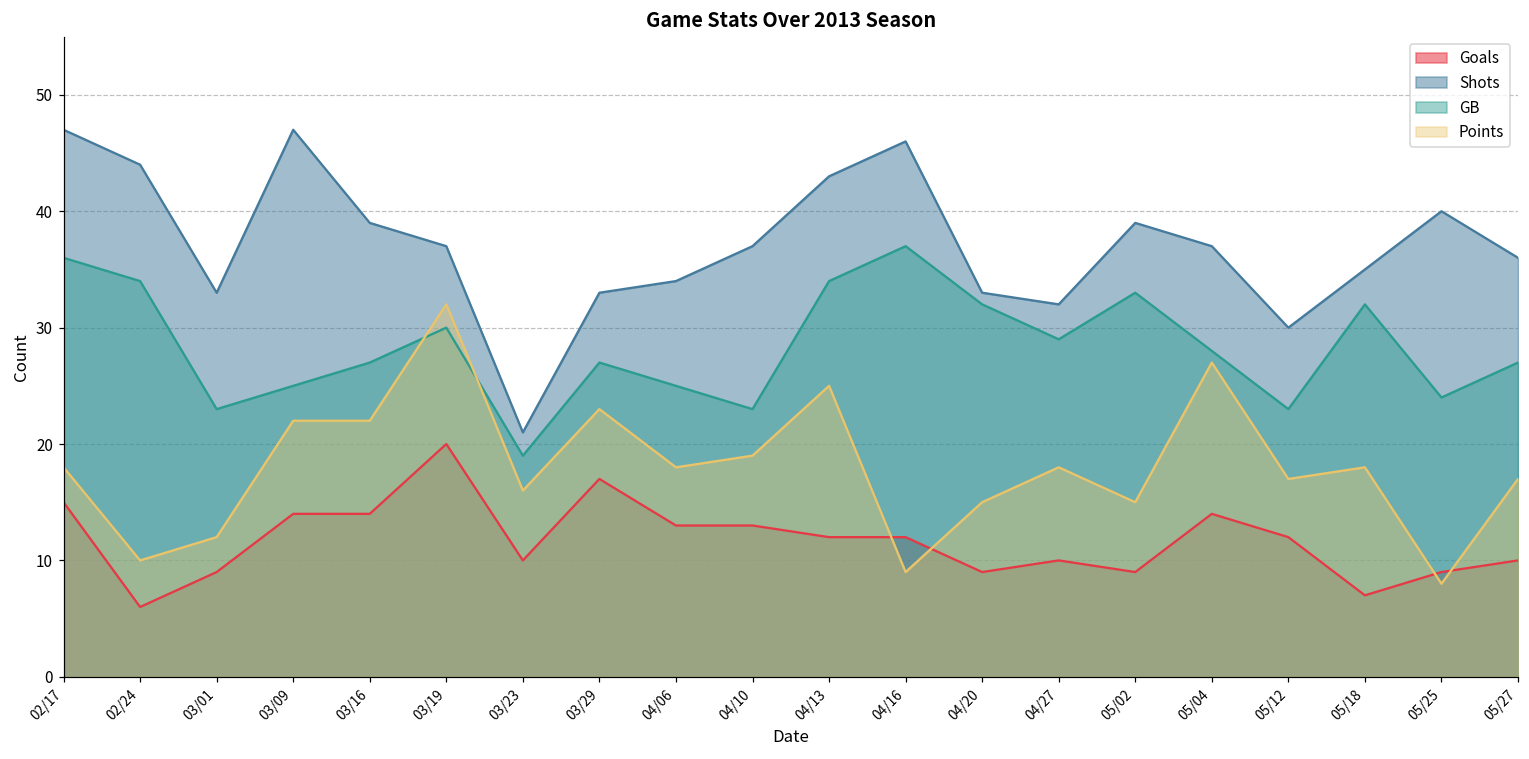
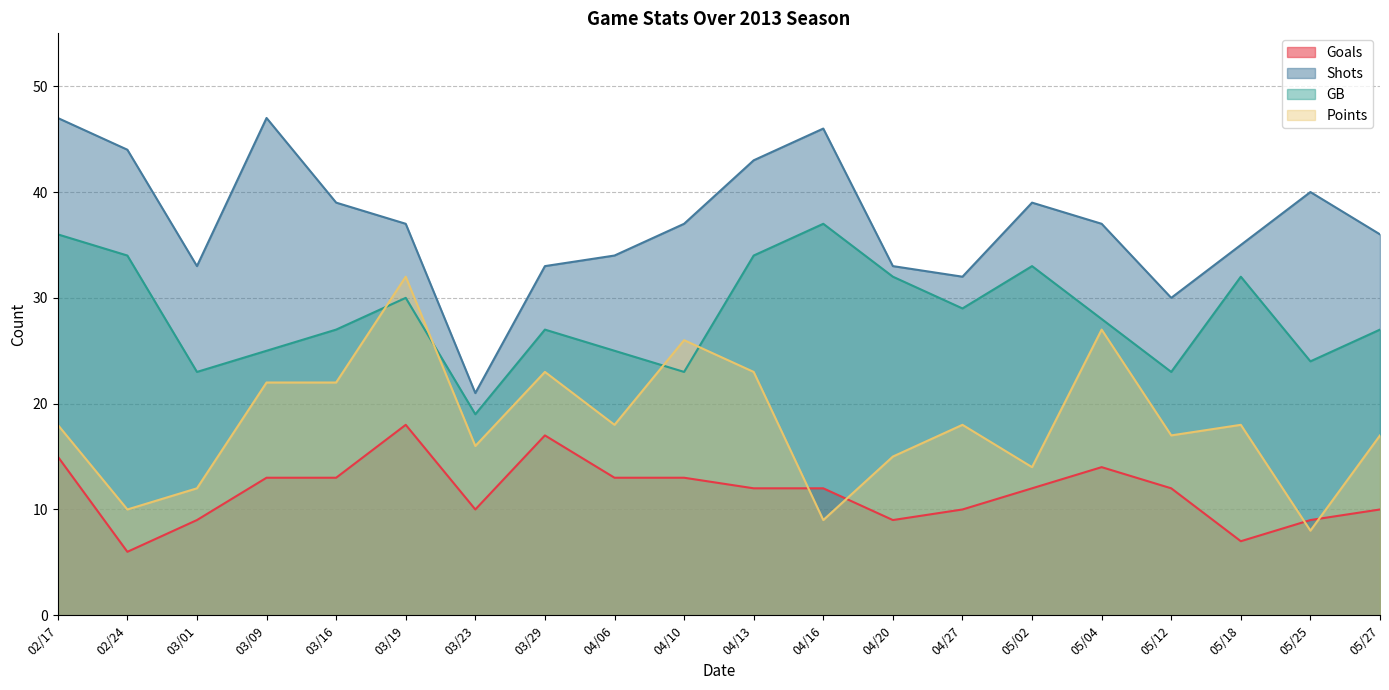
Goals, 03/09: 14 -> 13
Goals, 03/16: 14 -> 13
Goals, 03/19: 20 -> 18
Points, 04/10: 19 -> 26
Points, 04/13: 25 -> 23
Goals, 05/02: 9 -> 12
Points, 05/02: 15 -> 14
